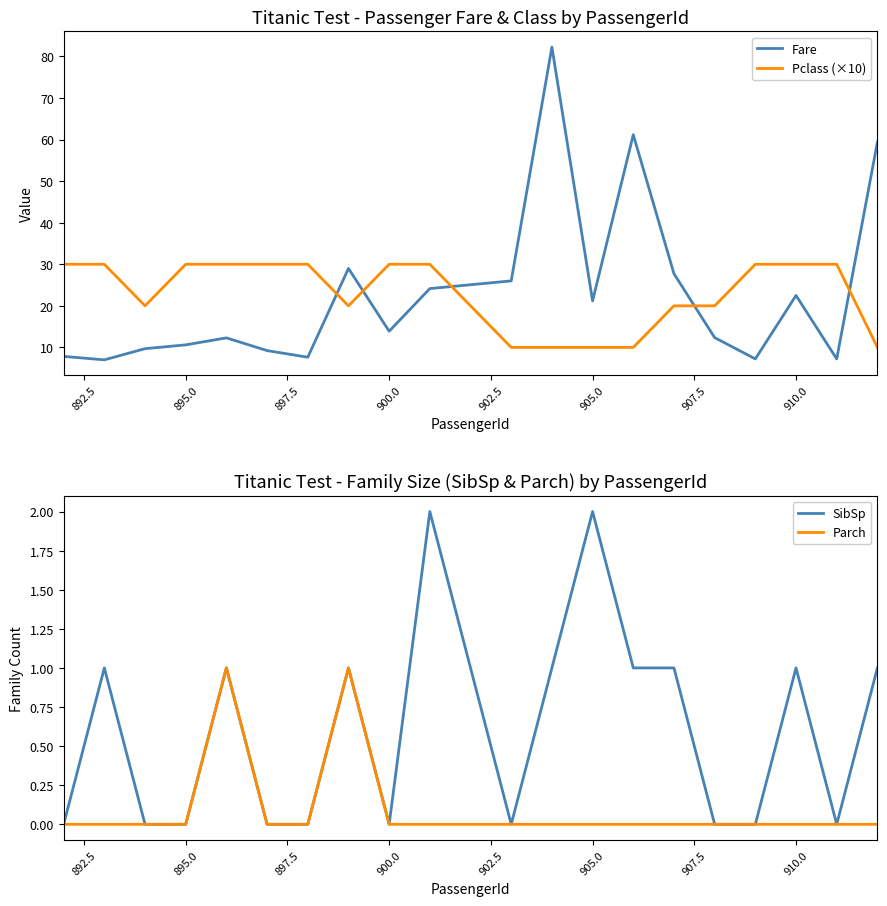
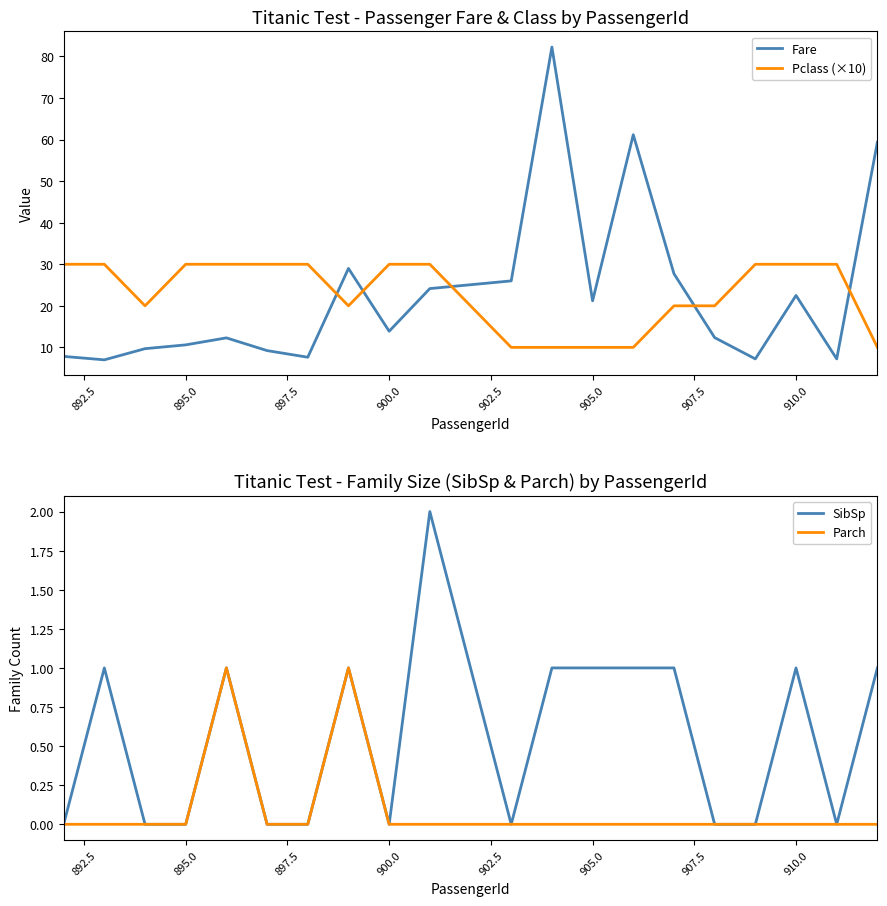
Titanic Test - Family Size (SibSp & Parch) by PassengerId, SibSp, 905.0: 2 -> 1
